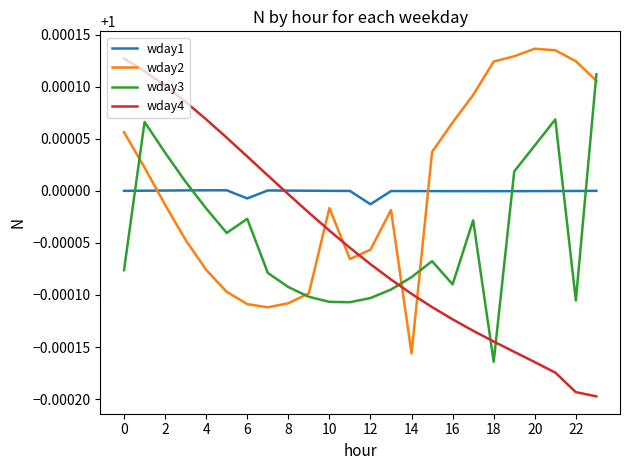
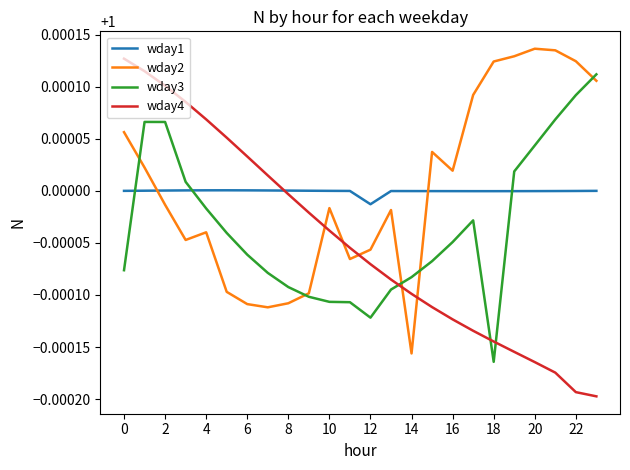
wday3, 2: 1.000037 -> 1.000066
wday2, 4: 0.999924 -> 0.999960
wday1, 6: 0.999993 -> 1.000000
wday3, 6: 0.999973 -> 0.999939
wday3, 12: 0.999897 -> 0.999878
wday2, 16: 1.000066 -> 1.000019
wday3, 16: 0.999910 -> 0.999951
wday3, 22: 0.999895 -> 1.000092
